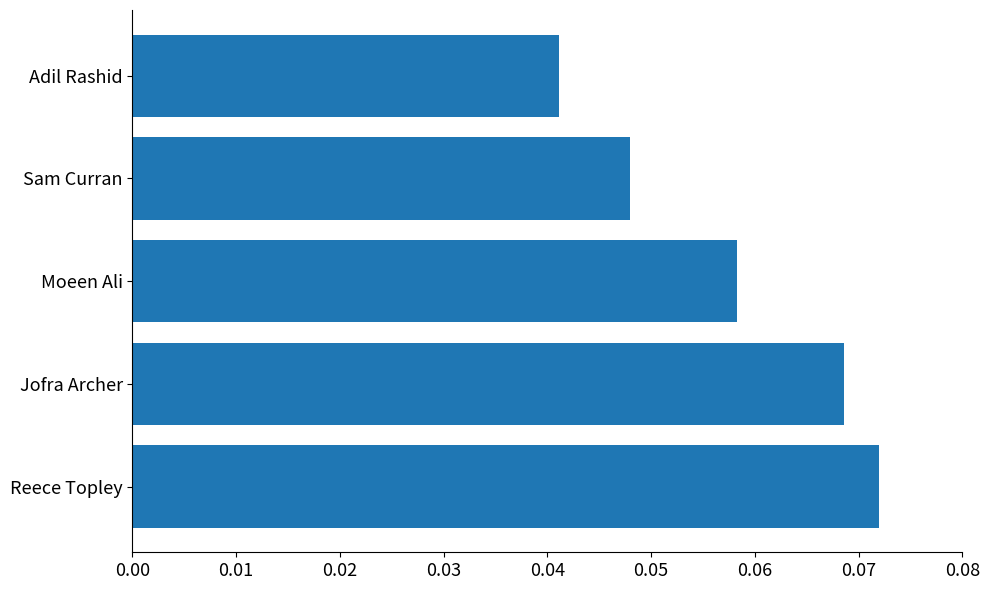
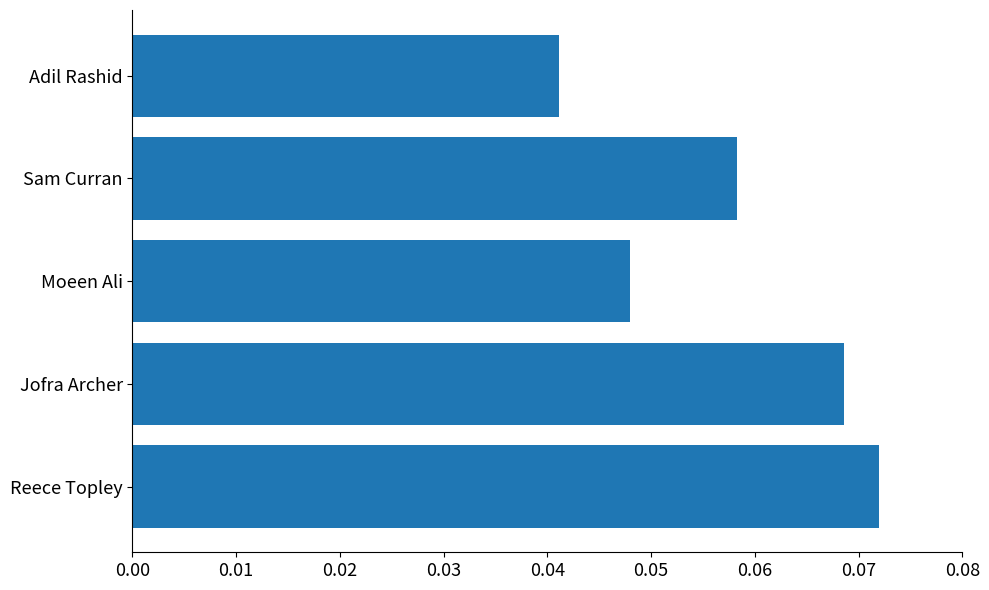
Sam Curran: 0.0480 -> 0.0583
Moeen Ali: 0.0583 -> 0.0480
